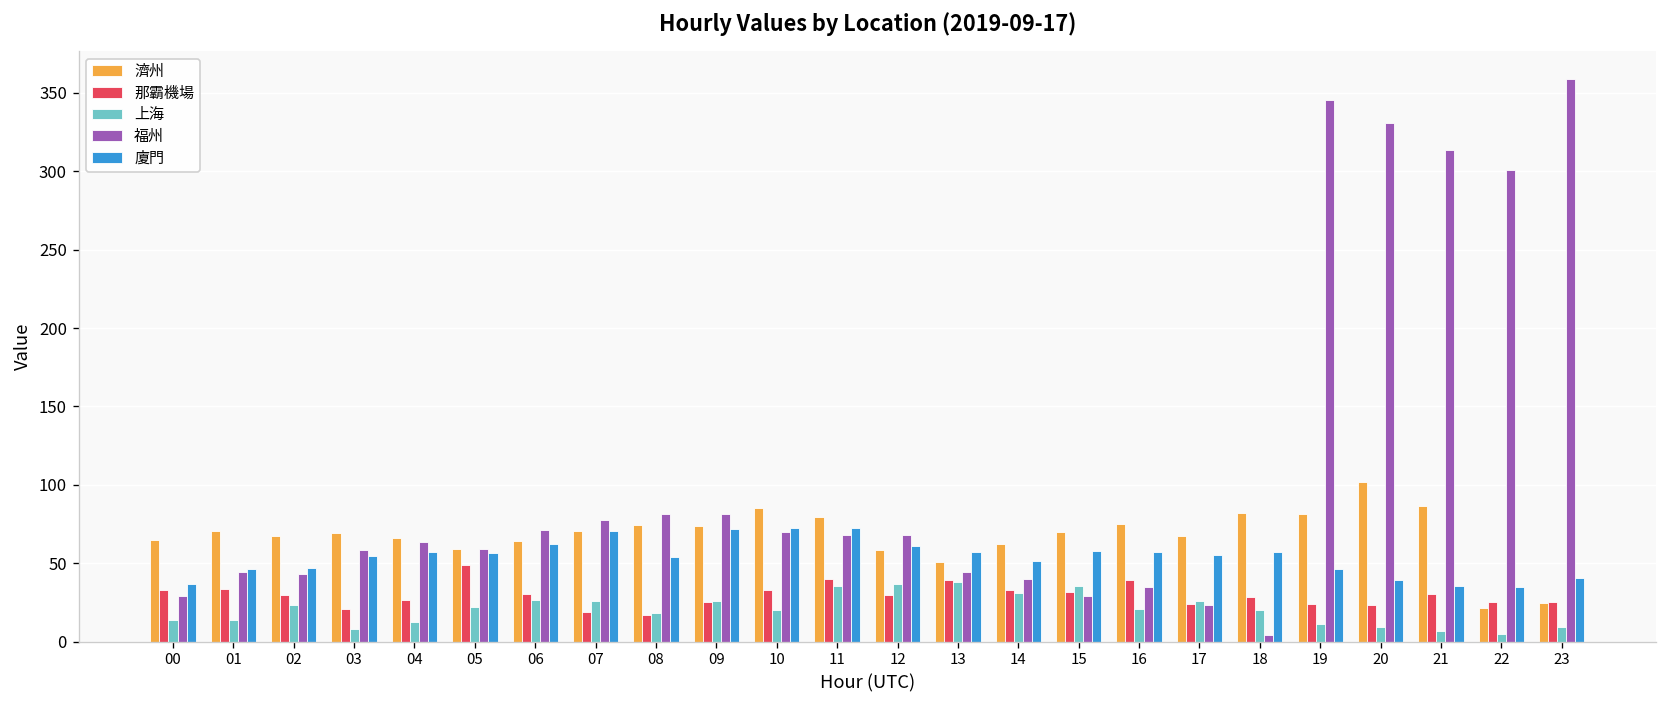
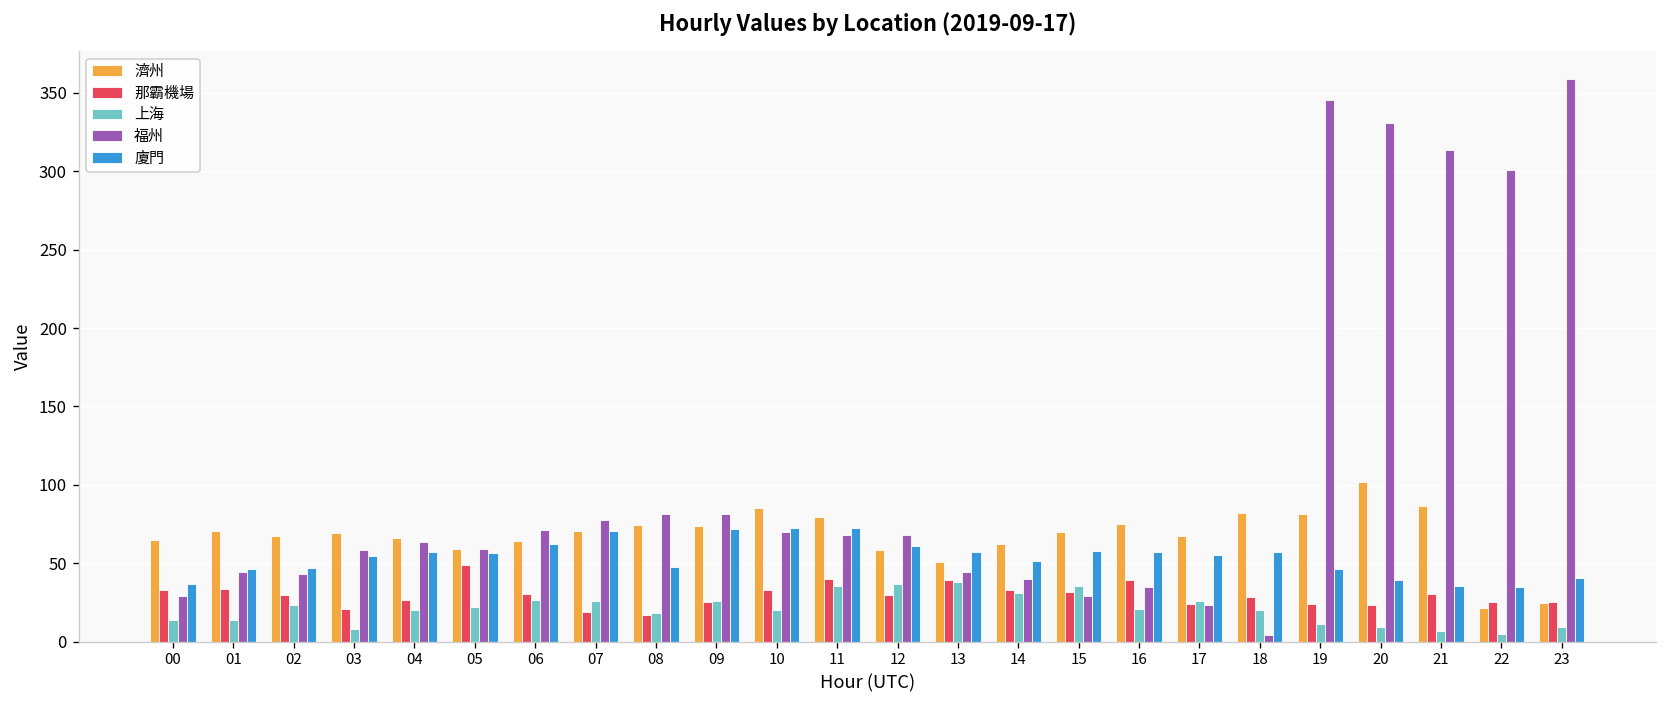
上海, 04: 12 -> 20
廈門, 08: 54 -> 47
